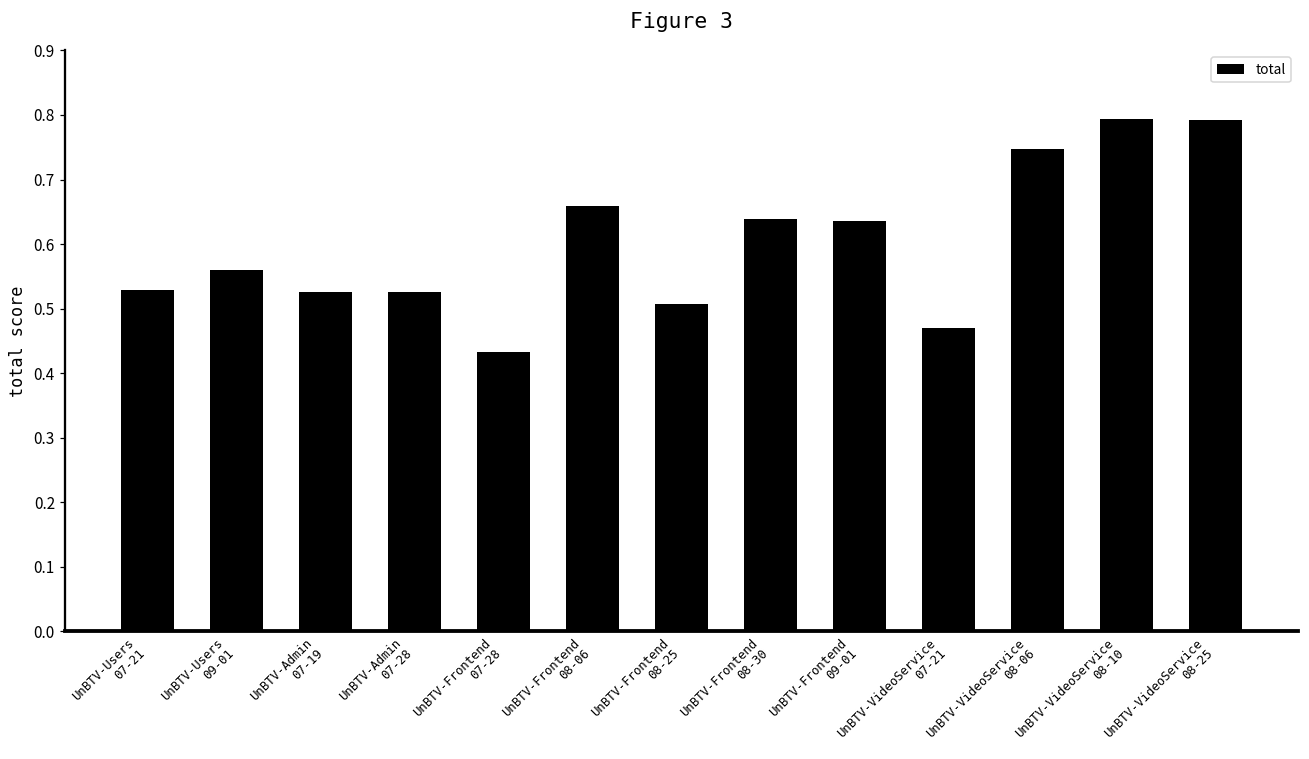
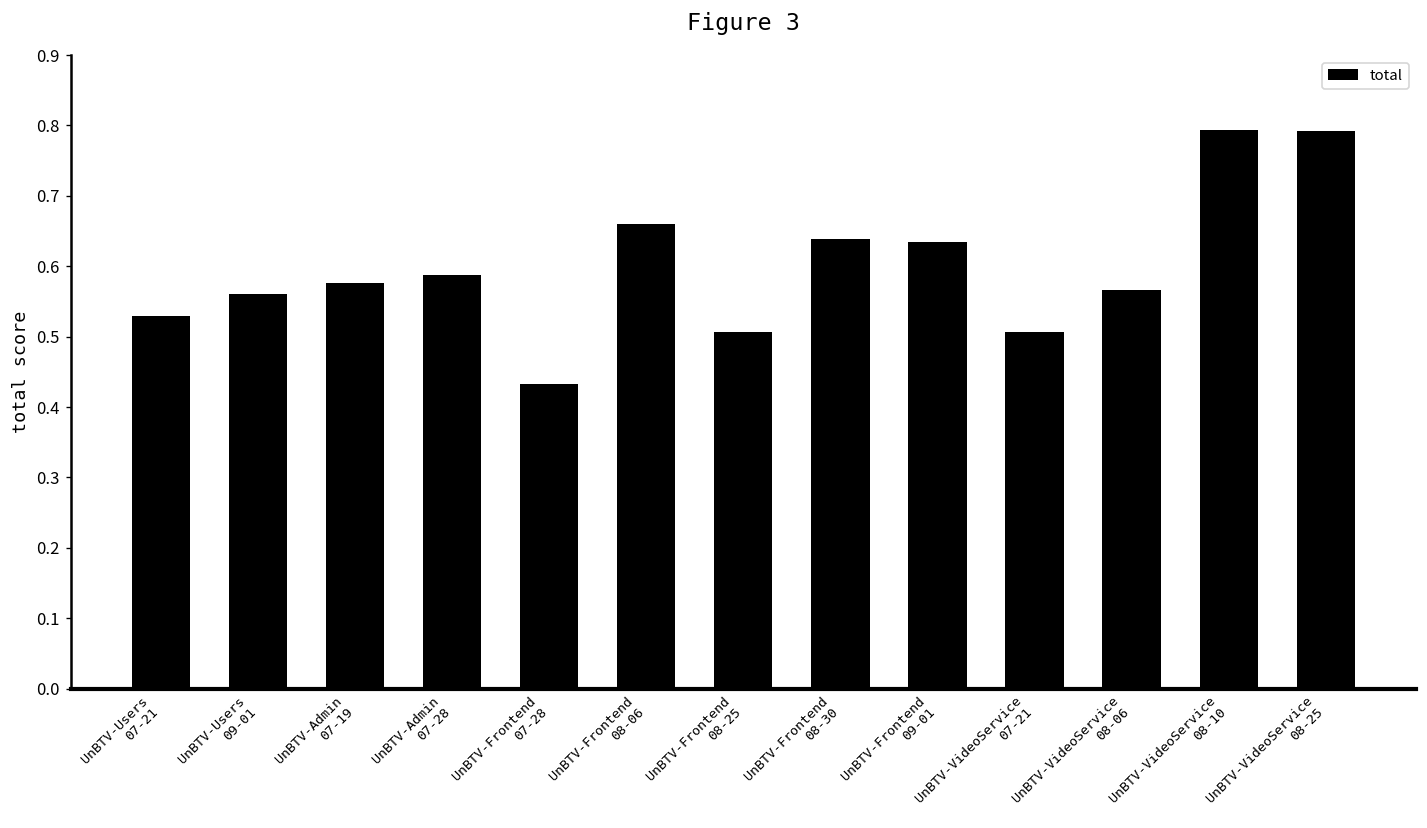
UnBTV-Admin 07-19: 0.53 -> 0.58
UnBTV-Admin 07-28: 0.53 -> 0.59
UnBTV-VideoService 07-21: 0.47 -> 0.51
UnBTV-VideoService 08-06: 0.75 -> 0.57
